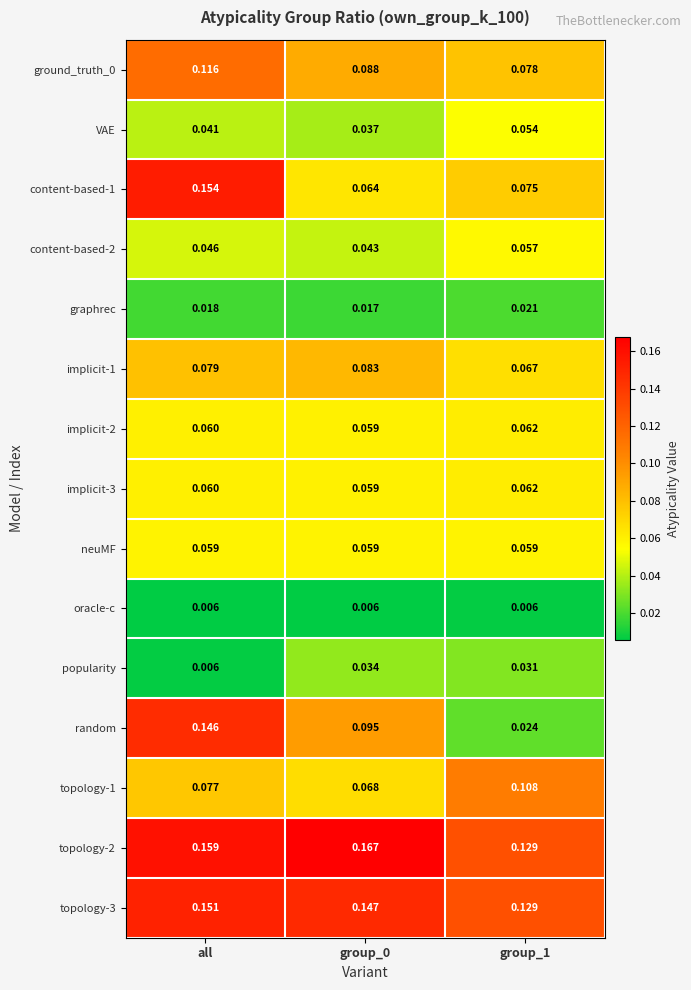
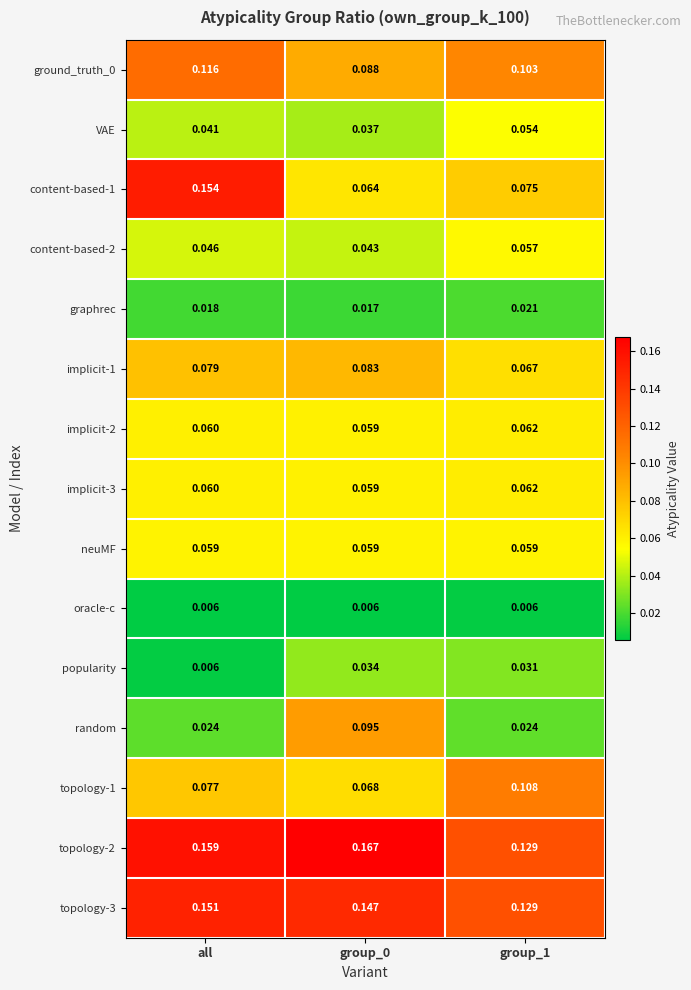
ground_truth_0, group_1: 0.078 -> 0.103
random, all: 0.146 -> 0.024
